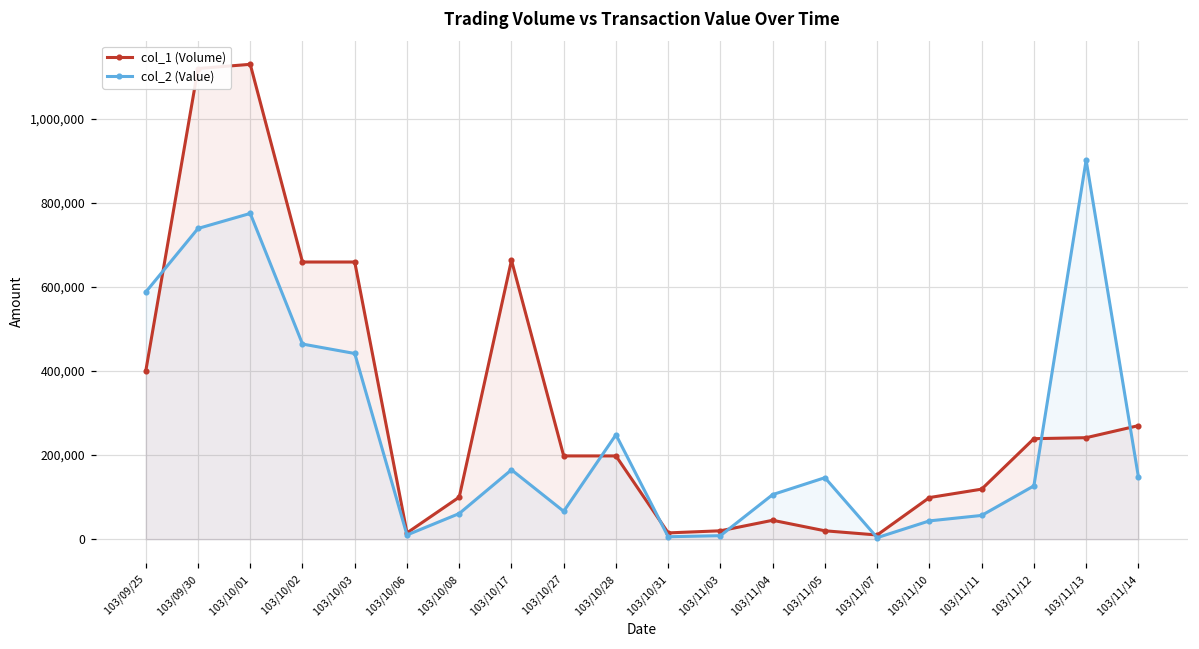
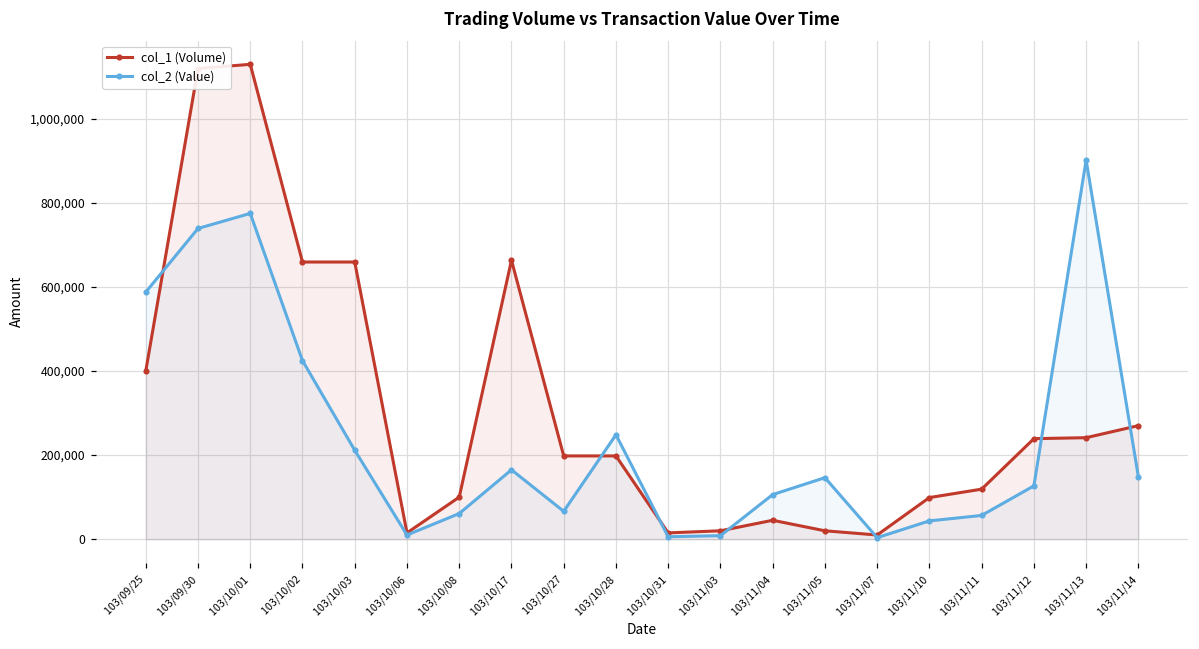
col_2 (Value), 103/10/02: 460,000 -> 420,000
col_2 (Value), 103/10/03: 440,000 -> 210,000
